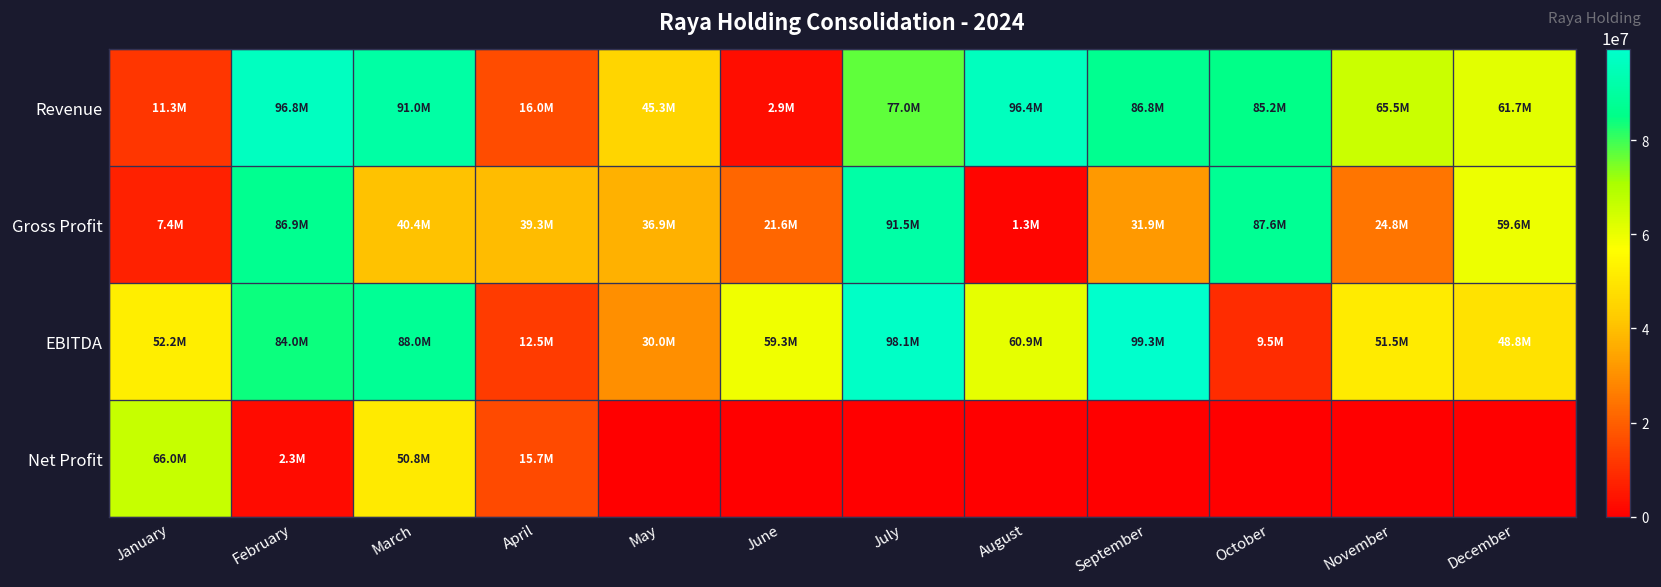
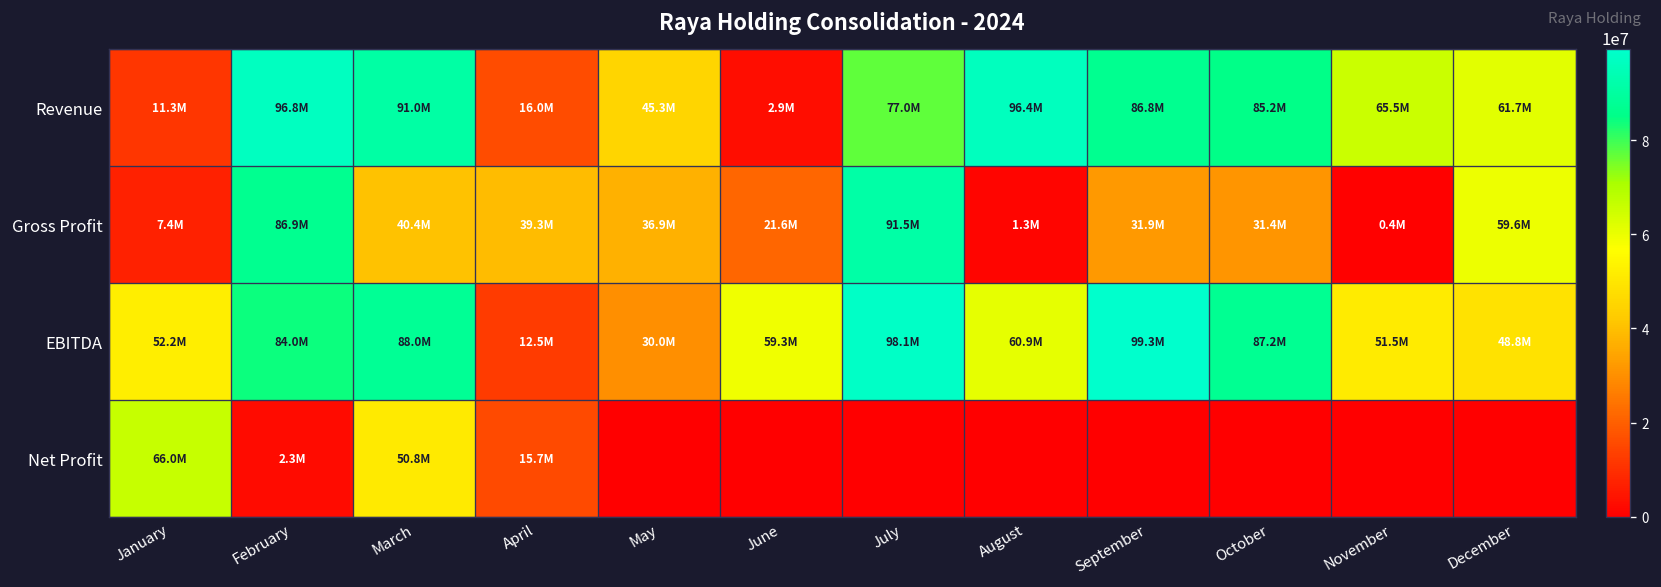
Gross Profit, October: 87.6M -> 31.4M
Gross Profit, November: 24.8M -> 0.4M
EBITDA, October: 9.5M -> 87.2M
